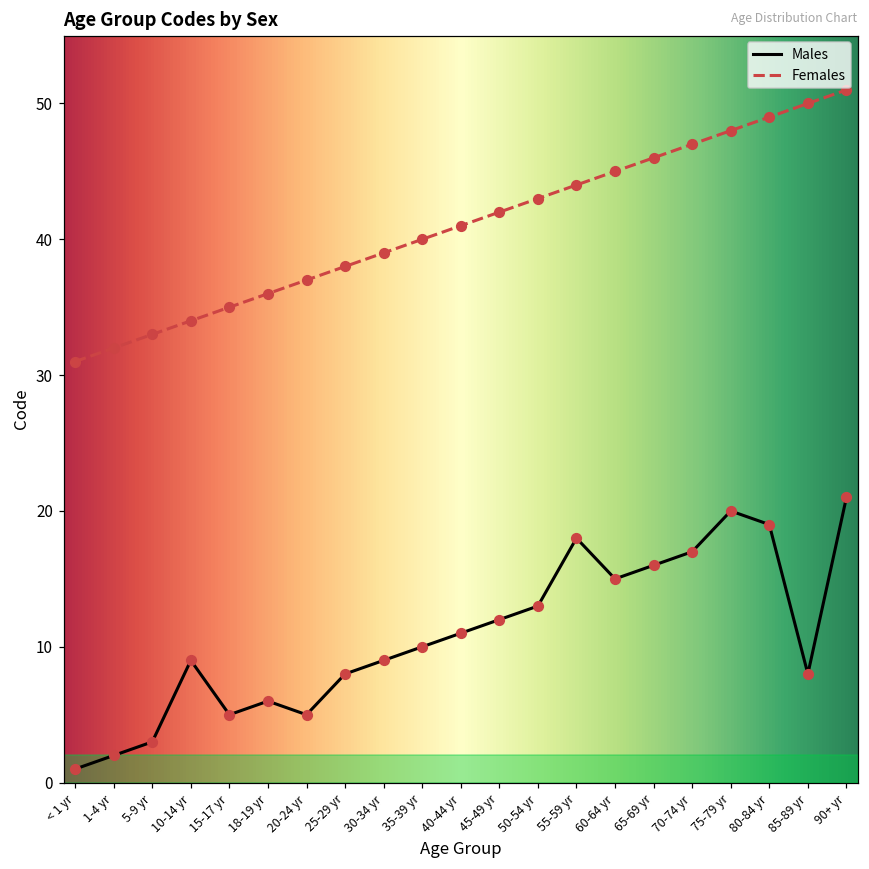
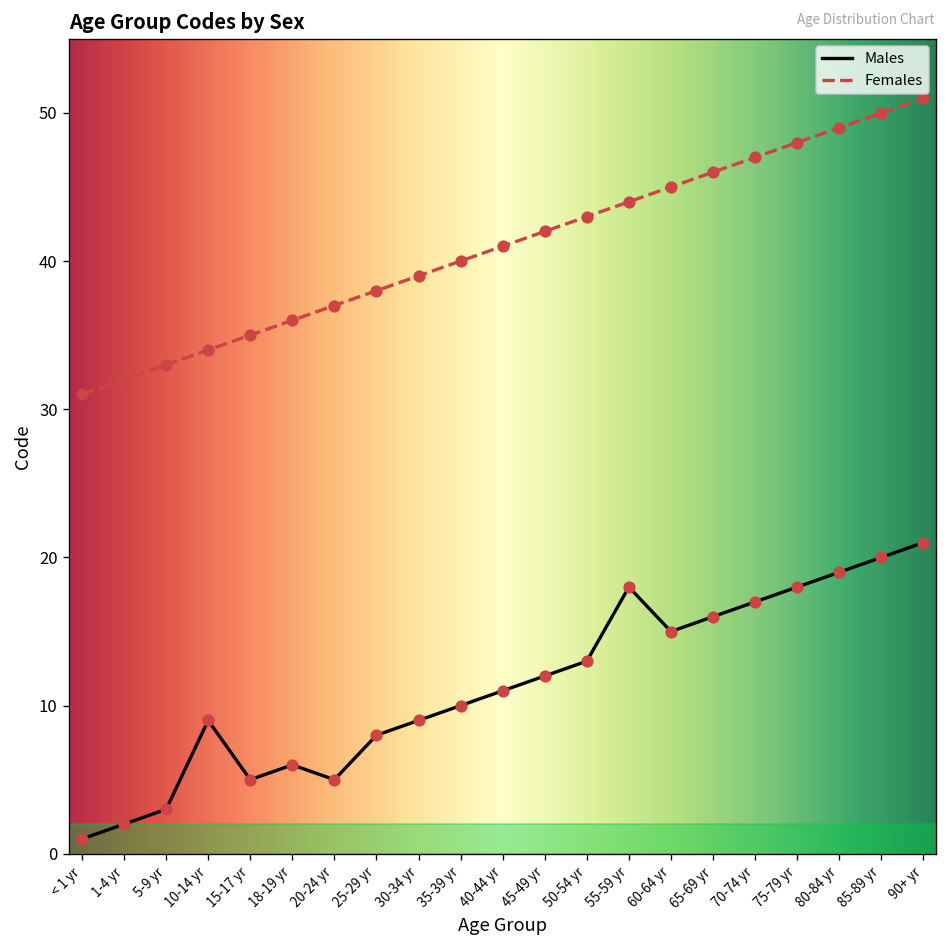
Males, 75-79 yr: 20 -> 18
Males, 85-89 yr: 8 -> 20
